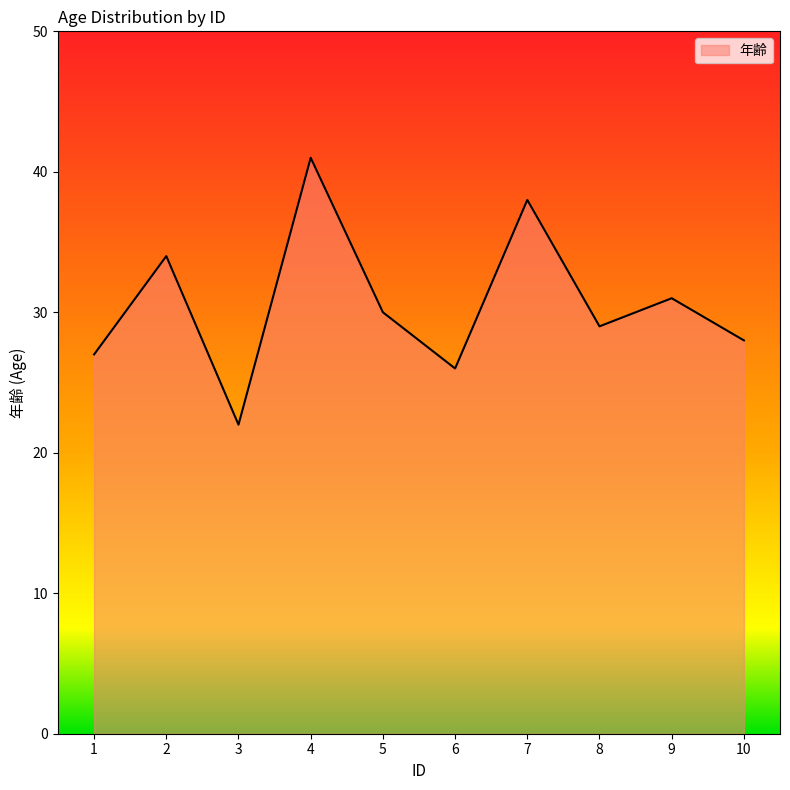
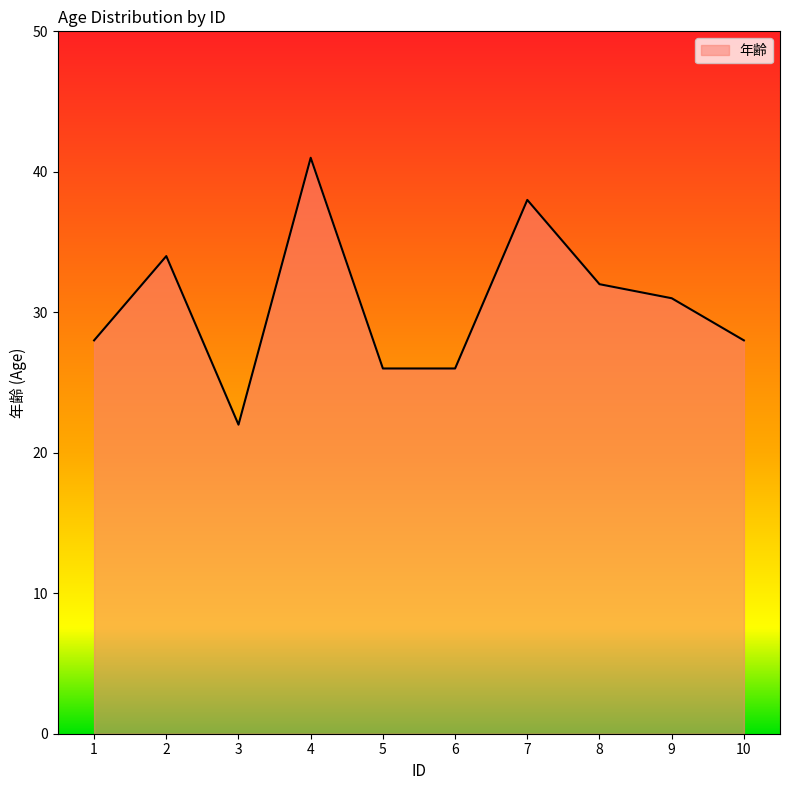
1: 27 -> 28
5: 30 -> 26
8: 29 -> 32
